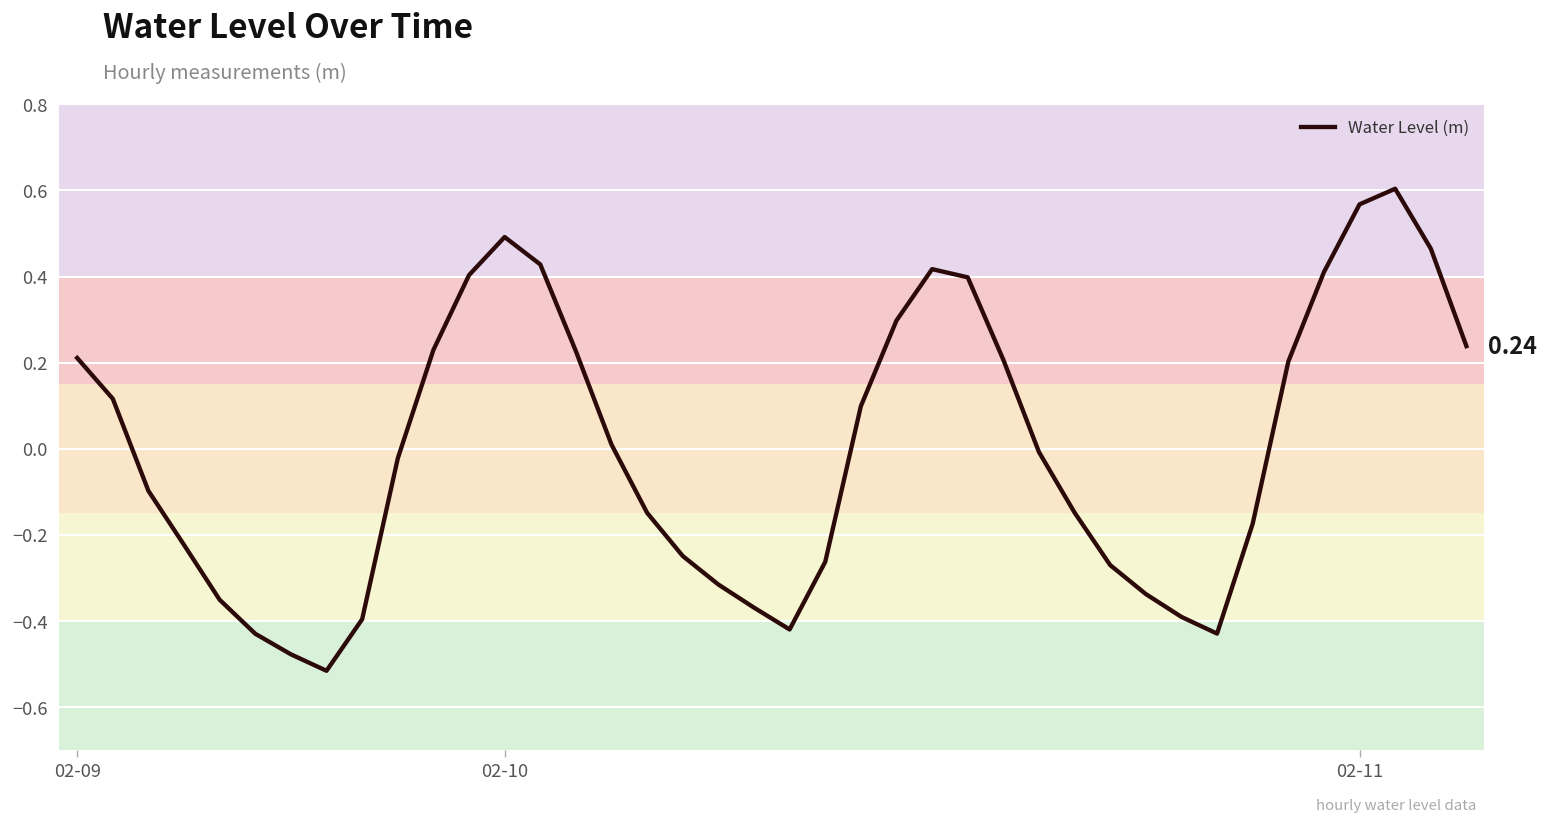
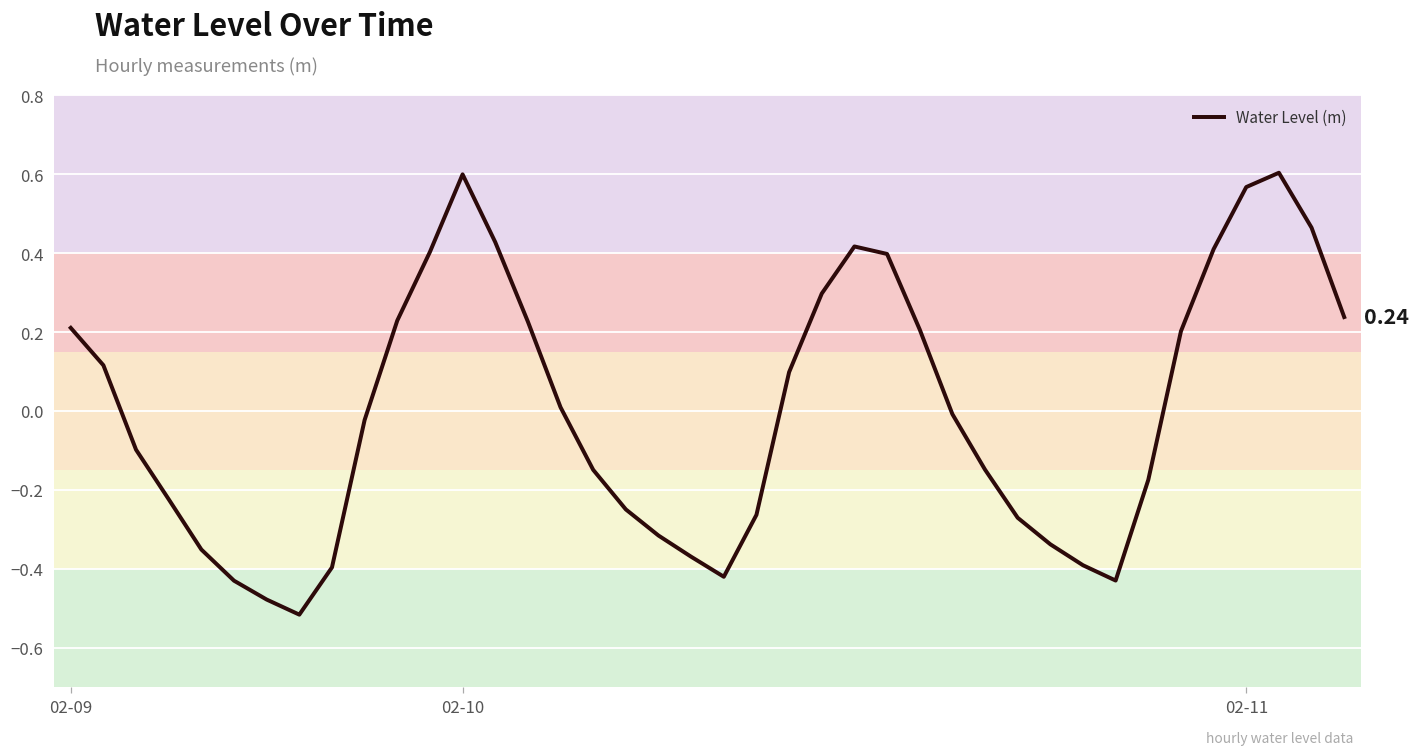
02-10: 0.49 -> 0.60
